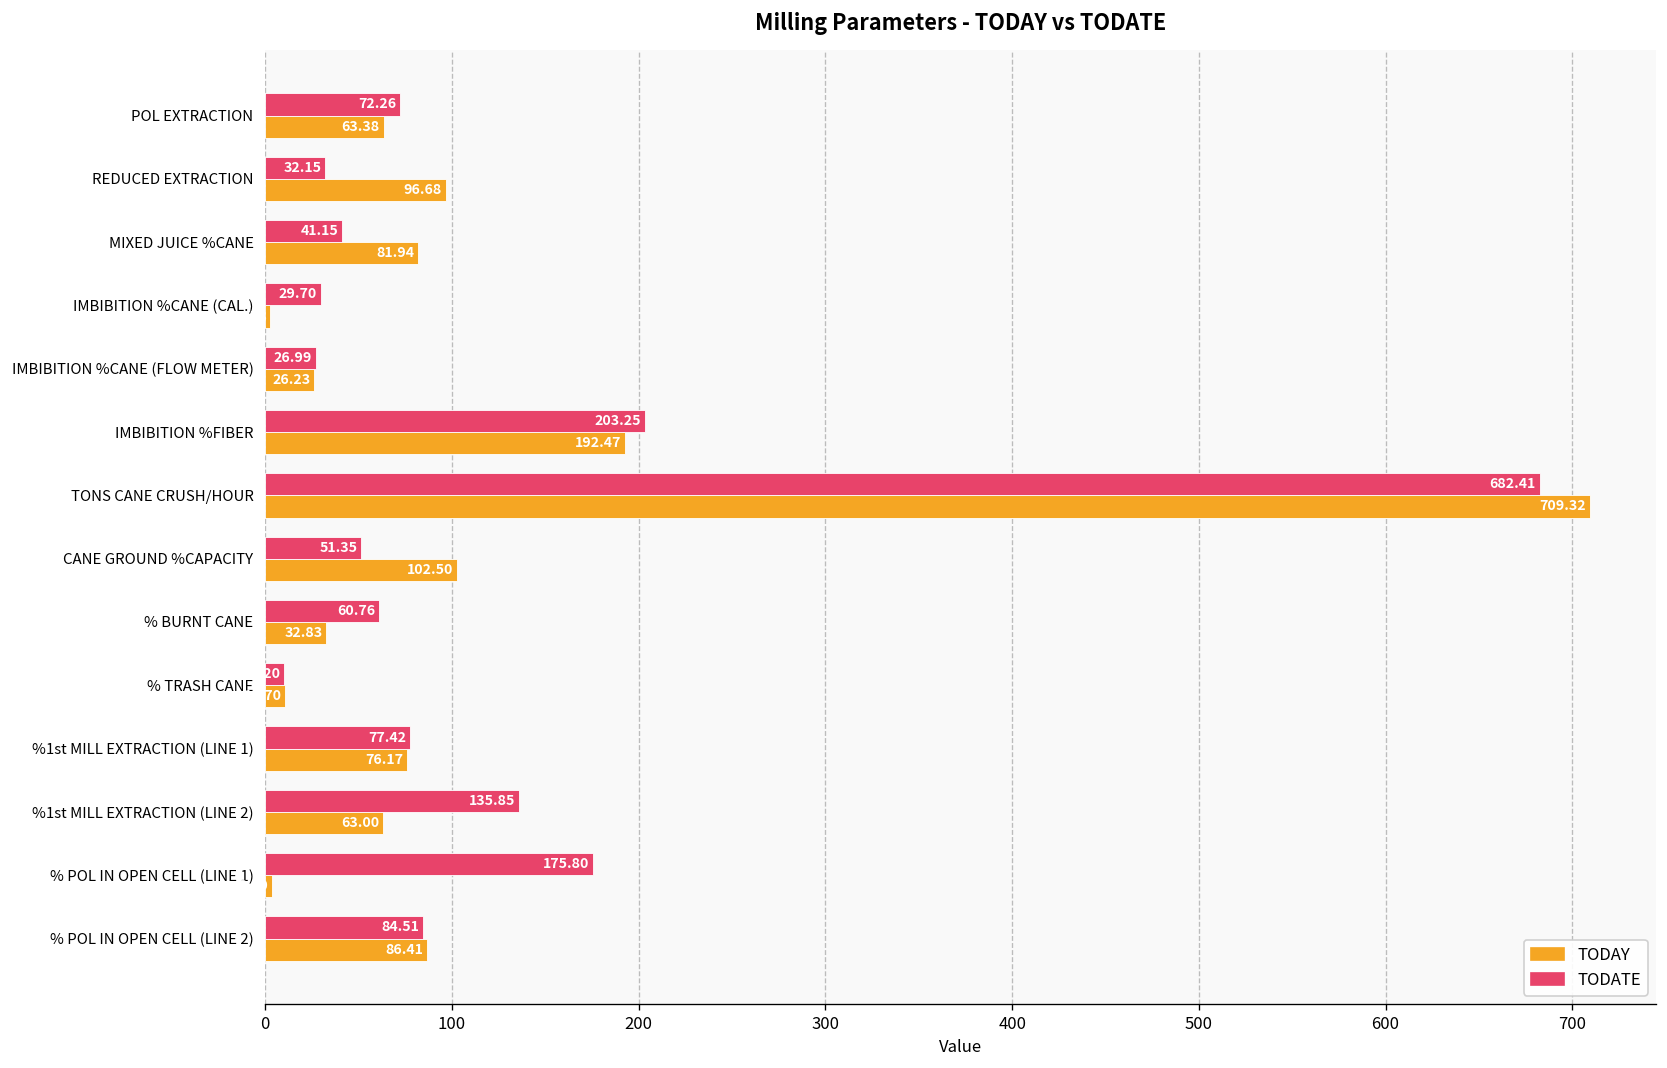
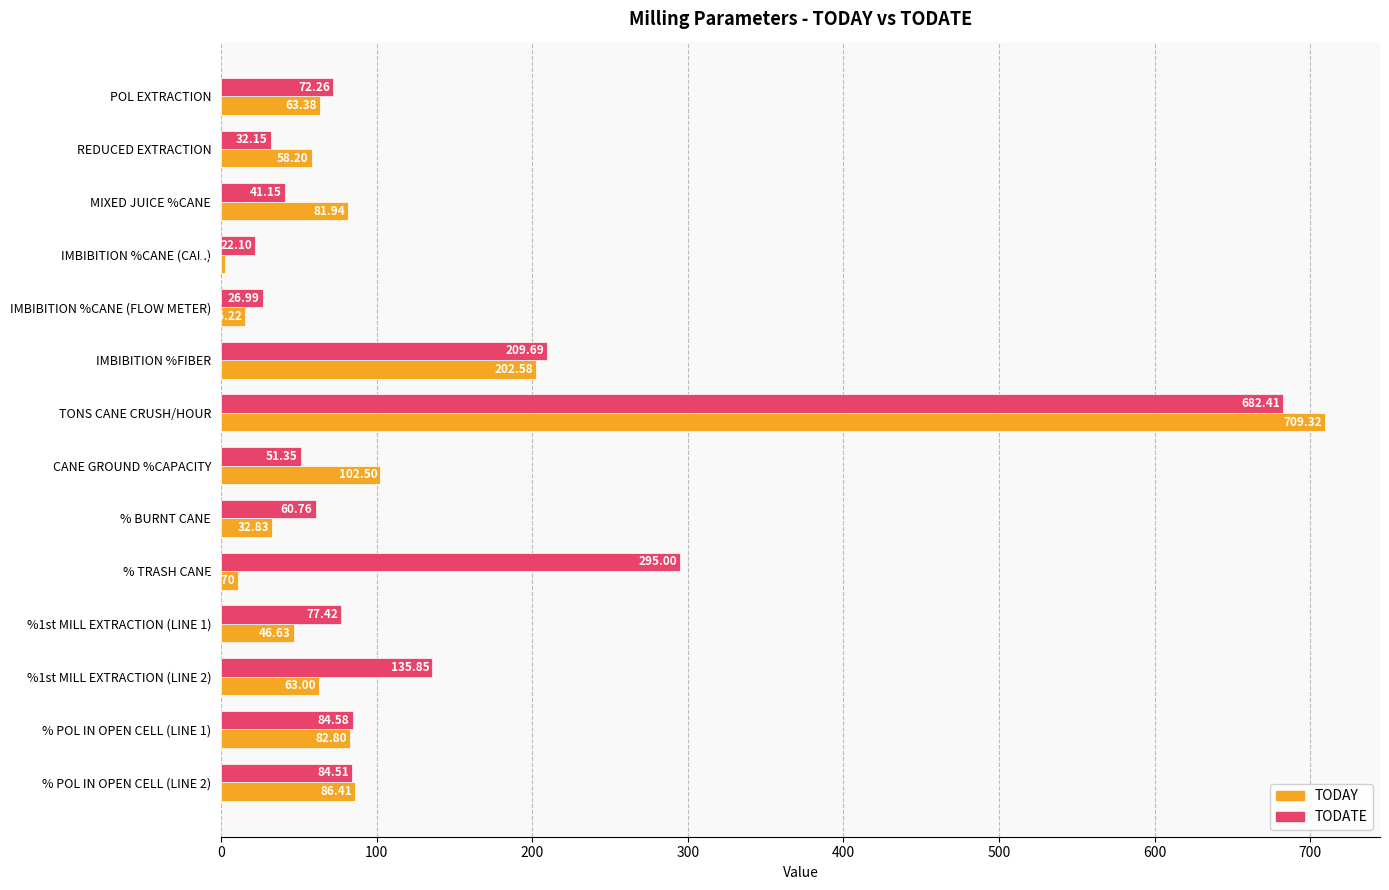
TODAY, REDUCED EXTRACTION: 96.68 -> 58.20
TODATE, IMBIBITION %CANE (CAL.): 29.70 -> 22.10
TODAY, IMBIBITION %CANE (FLOW METER): 26.23 -> 15.22
TODATE, IMBIBITION %FIBER: 203.25 -> 209.69
TODAY, IMBIBITION %FIBER: 192.47 -> 202.58
TODATE, % TRASH CANE: 10 -> 295
TODAY, %1st MILL EXTRACTION (LINE 1): 76.17 -> 46.63
TODATE, % POL IN OPEN CELL (LINE 1): 175.80 -> 84.58
TODAY, % POL IN OPEN CELL (LINE 1): 4 -> 83
